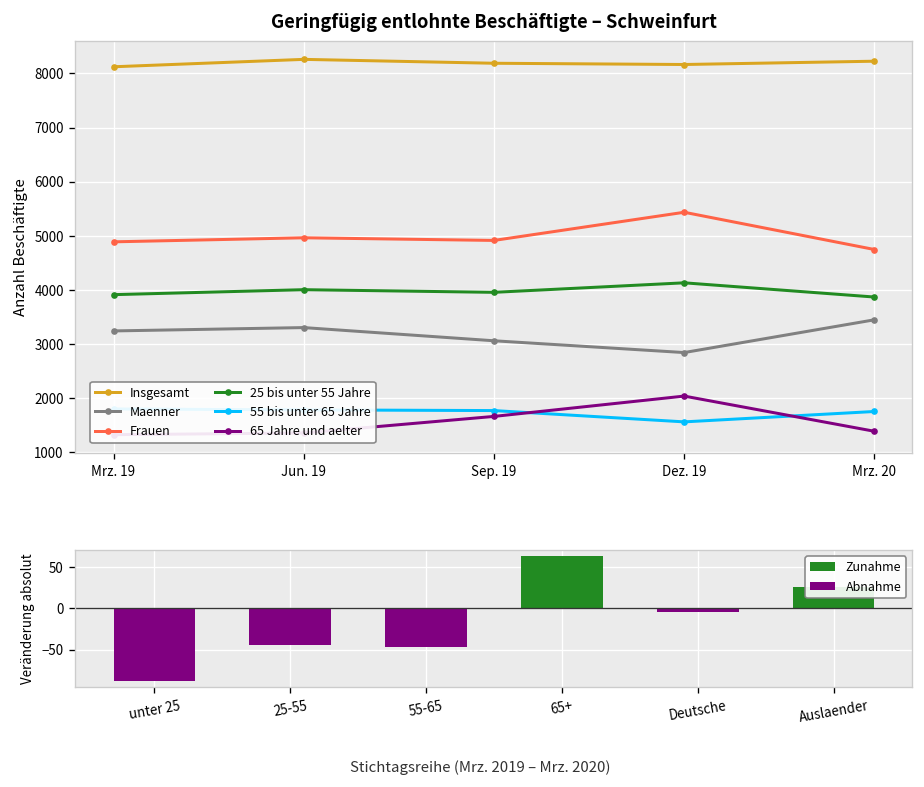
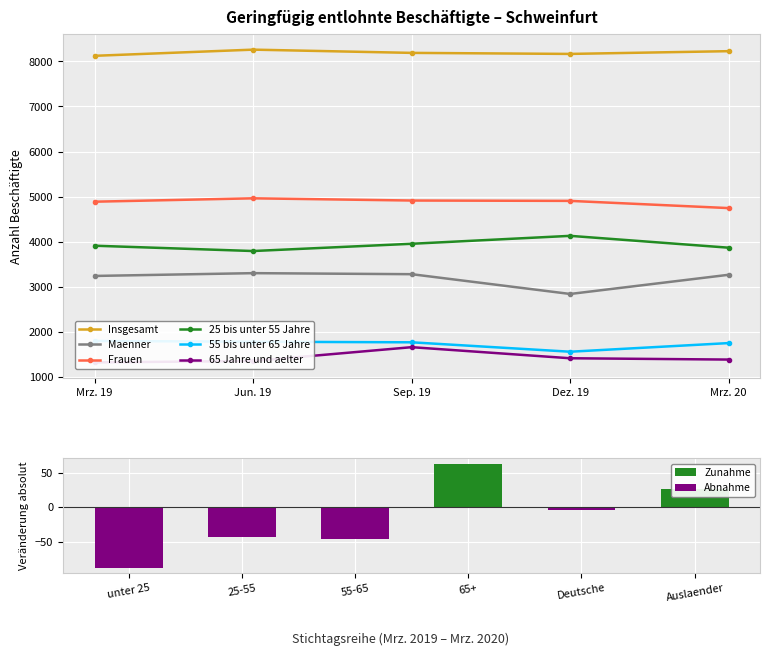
Geringfügig entlohnte Beschäftigte – Schweinfurt, 25 bis unter 55 Jahre, Jun. 19: 4000 -> 3800
Geringfügig entlohnte Beschäftigte – Schweinfurt, Maenner, Sep. 19: 3100 -> 3300
Geringfügig entlohnte Beschäftigte – Schweinfurt, Frauen, Dez. 19: 5400 -> 4900
Geringfügig entlohnte Beschäftigte – Schweinfurt, 65 Jahre und aelter, Dez. 19: 2000 -> 1400
Geringfügig entlohnte Beschäftigte – Schweinfurt, Maenner, Mrz. 20: 3400 -> 3300
